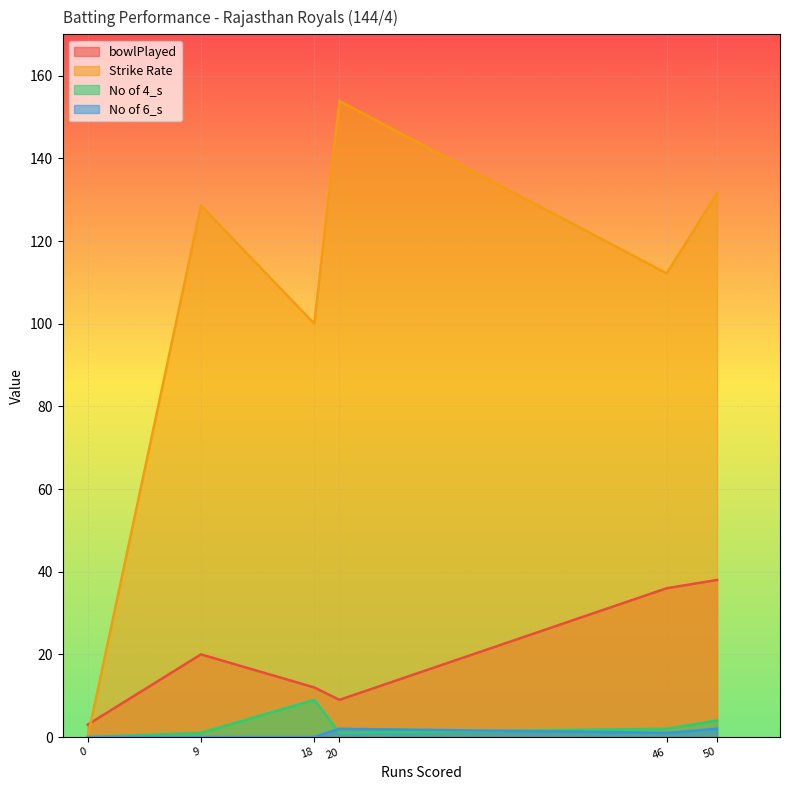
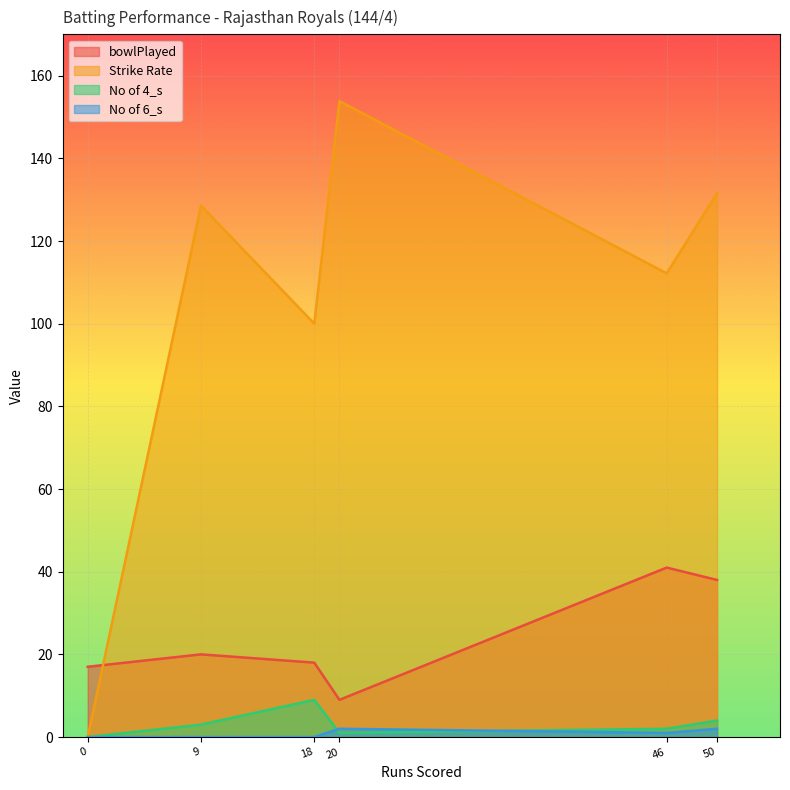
bowlPlayed, 0: 3 -> 17
No of 4_s, 9: 1 -> 3
bowlPlayed, 18: 12 -> 18
bowlPlayed, 46: 36 -> 41
